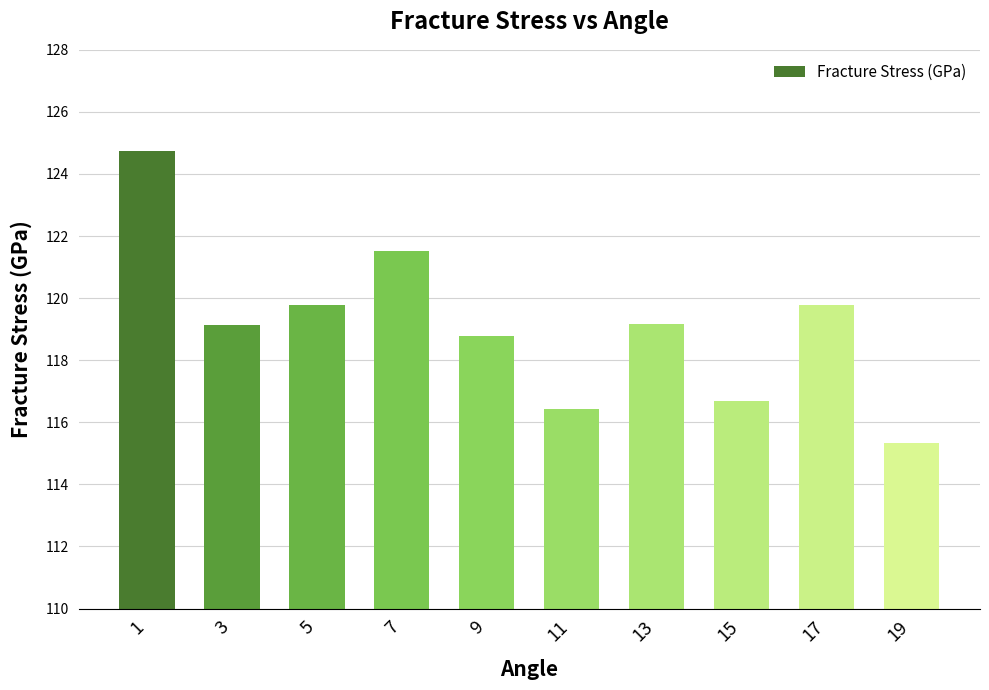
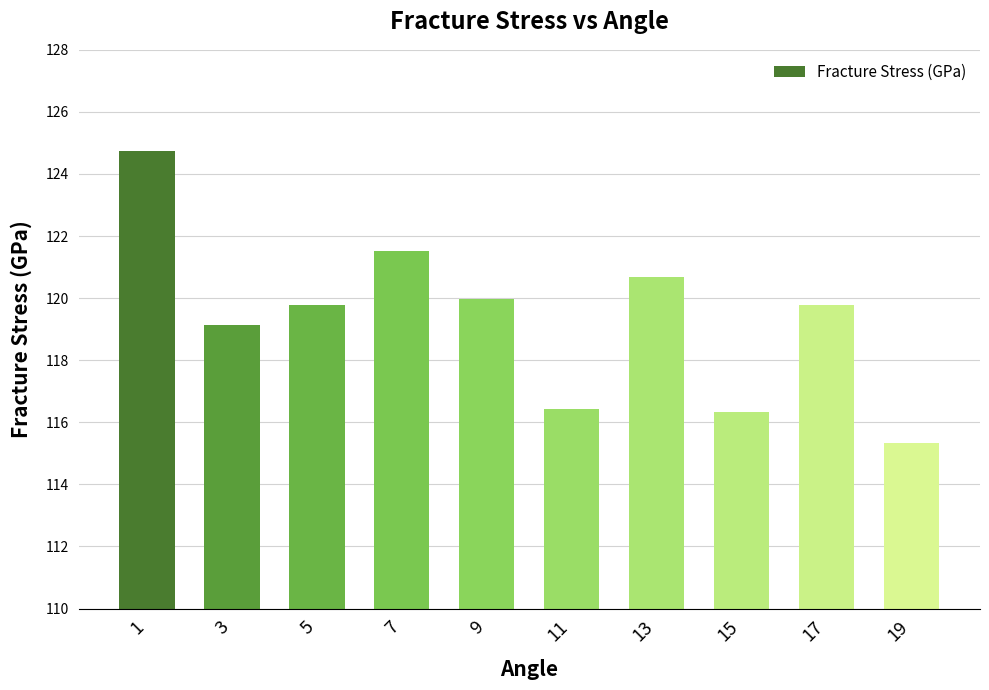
9: 118.8 -> 120.0
13: 119.2 -> 120.7
15: 116.7 -> 116.3
